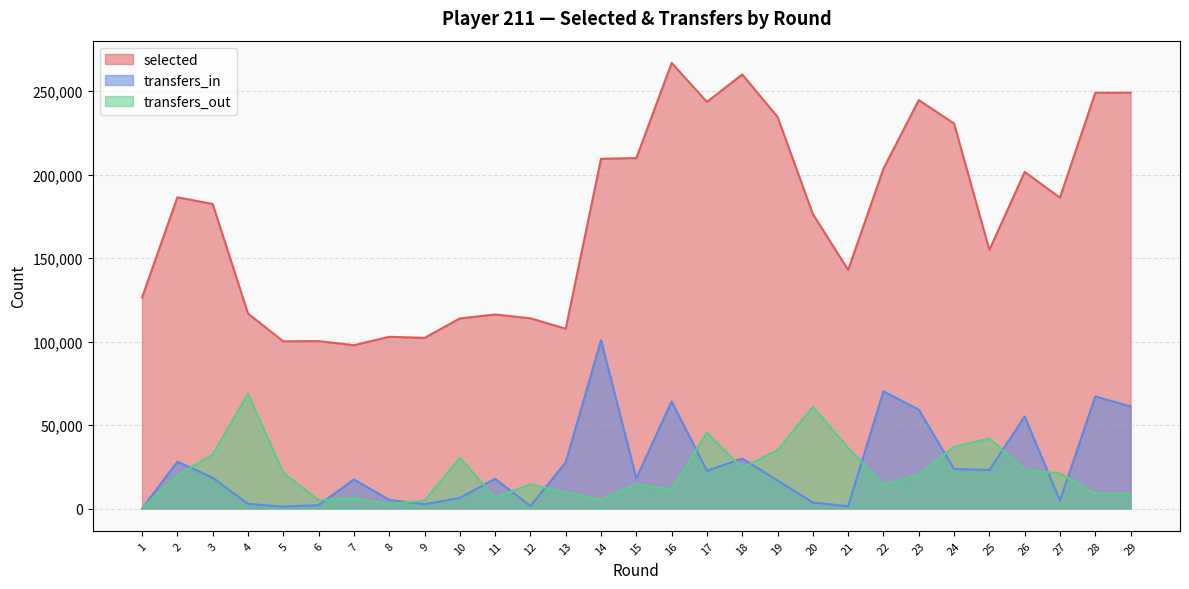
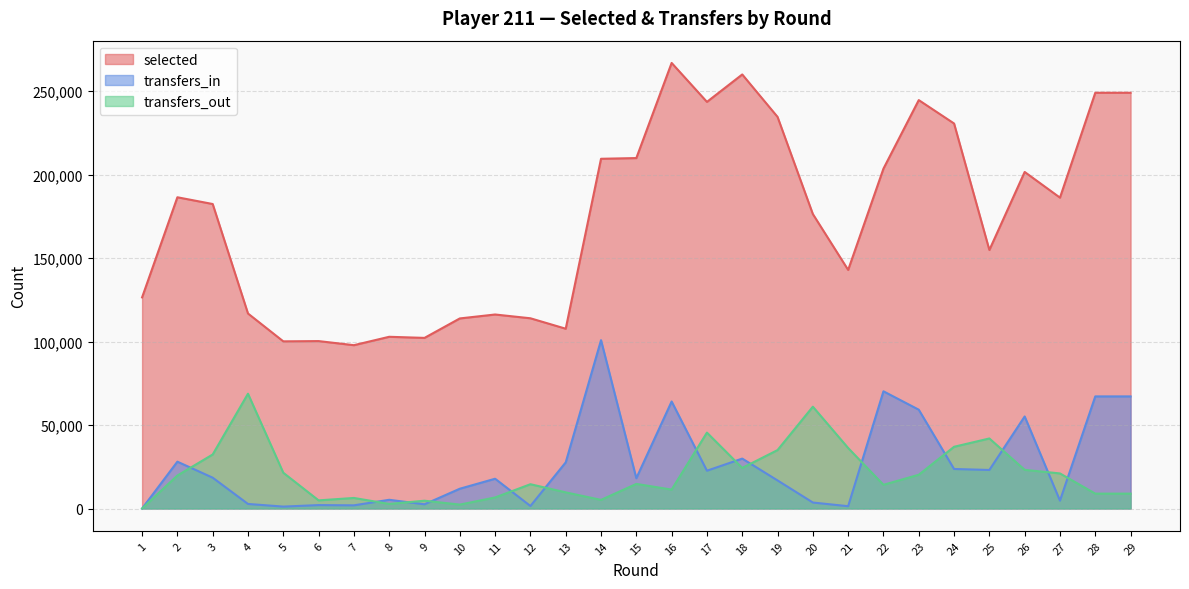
transfers_in, 7: 17,000 -> 2,000
transfers_in, 10: 6,000 -> 12,000
transfers_out, 10: 30,000 -> 2,000
transfers_in, 29: 61,000 -> 67,000
